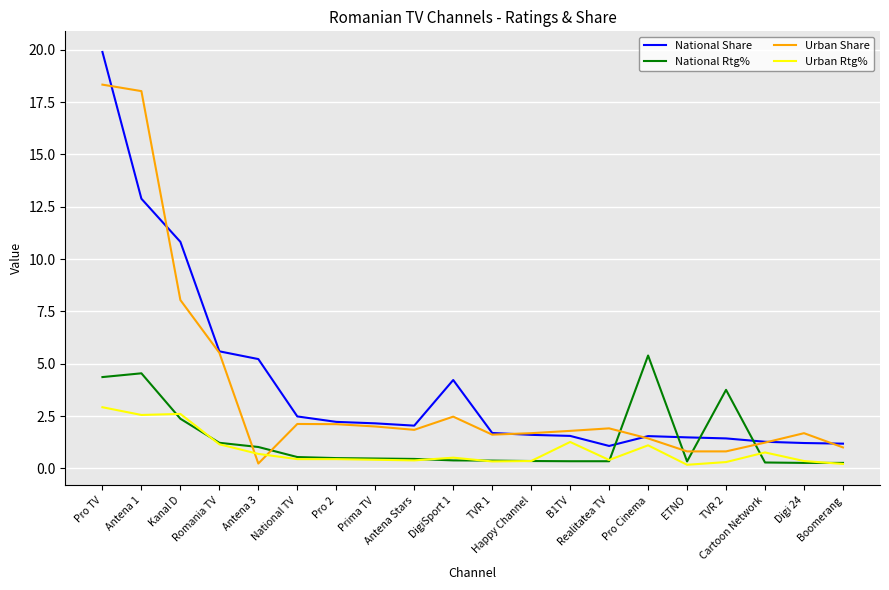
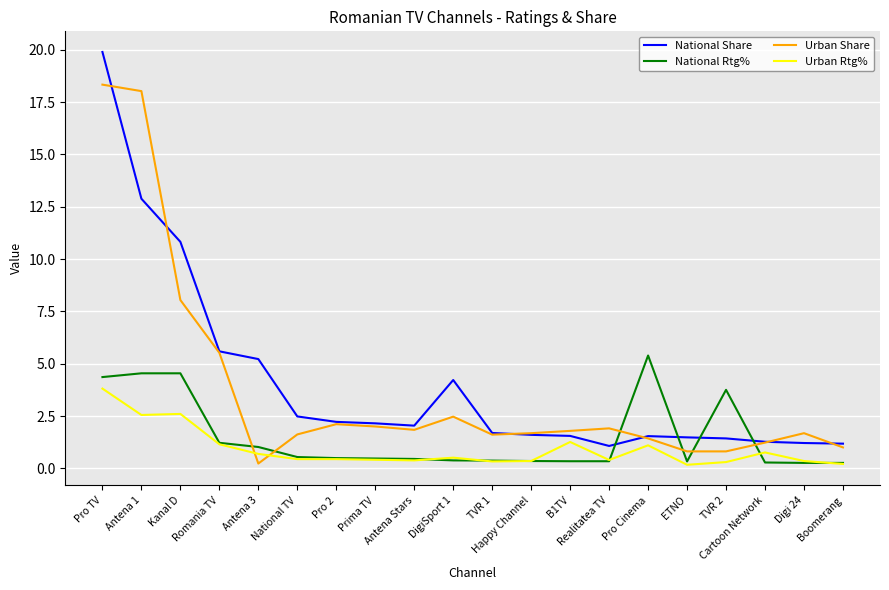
Urban Rtg%, Pro TV: 2.9 -> 3.8
National Rtg%, Kanal D: 2.4 -> 4.5
Urban Share, National TV: 2.1 -> 1.6
